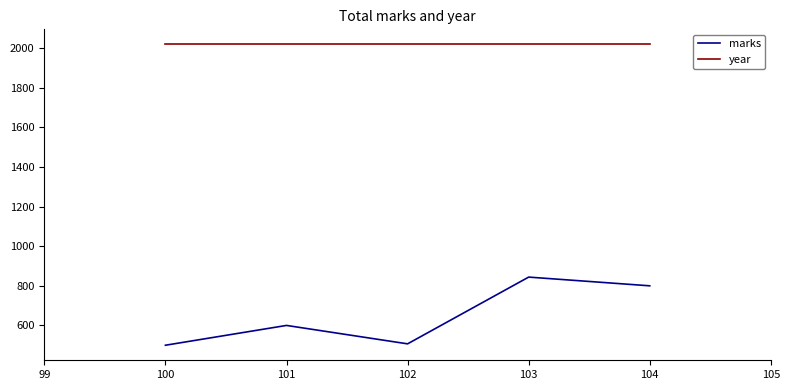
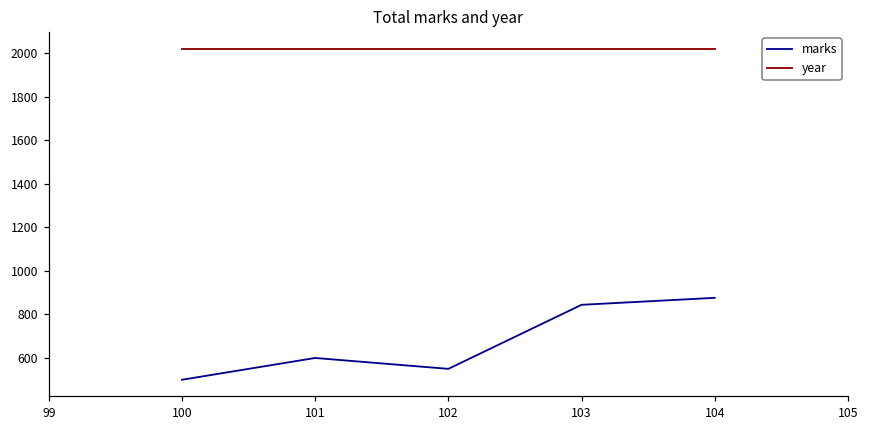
marks, 102: 510 -> 550
marks, 104: 800 -> 880
